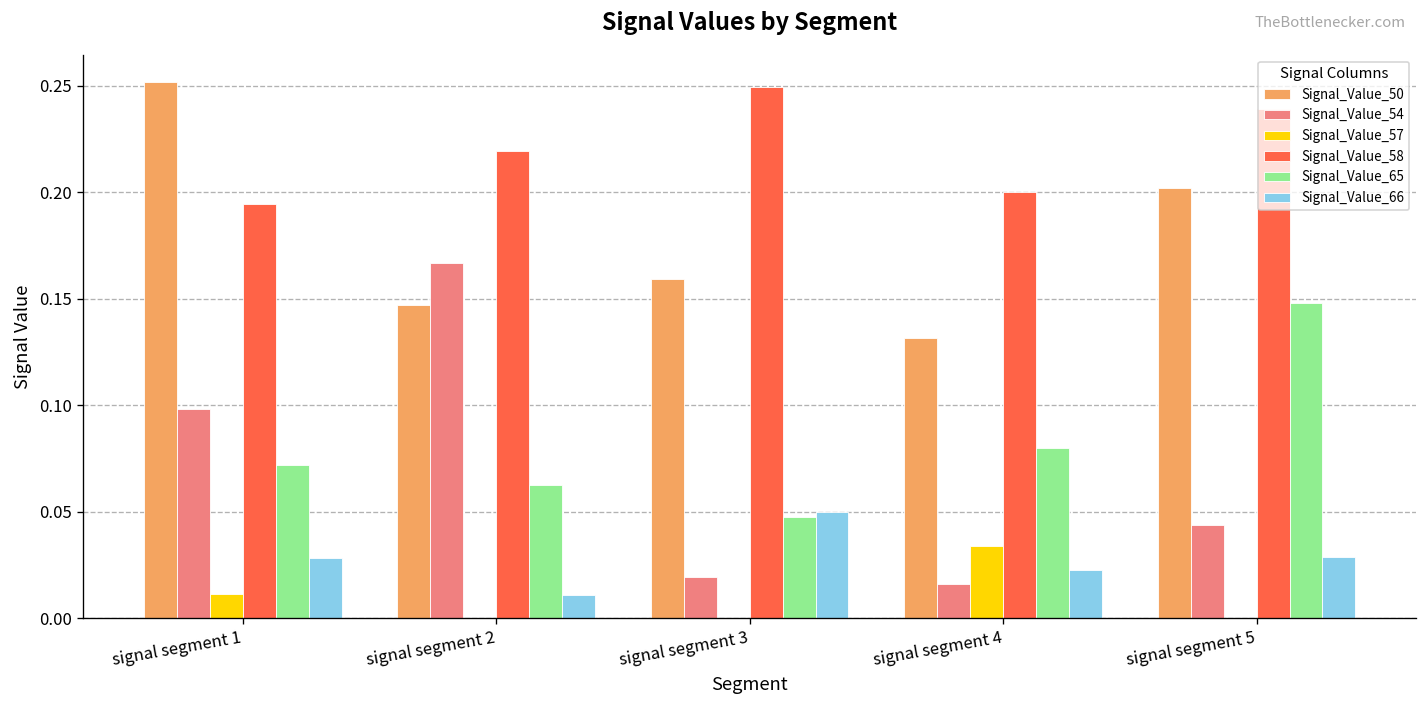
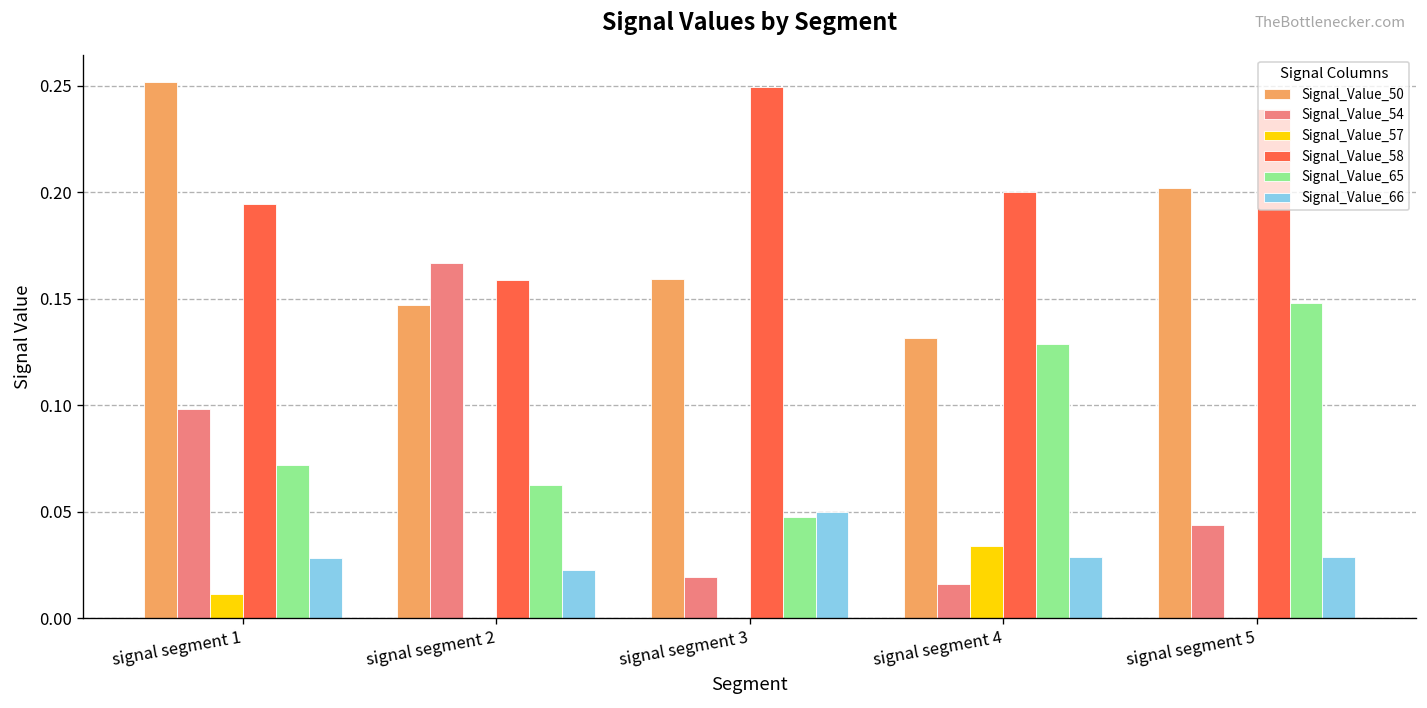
Signal_Value_58, signal segment 2: 0.219 -> 0.159
Signal_Value_66, signal segment 2: 0.011 -> 0.022
Signal_Value_65, signal segment 4: 0.080 -> 0.129
Signal_Value_66, signal segment 4: 0.023 -> 0.029
